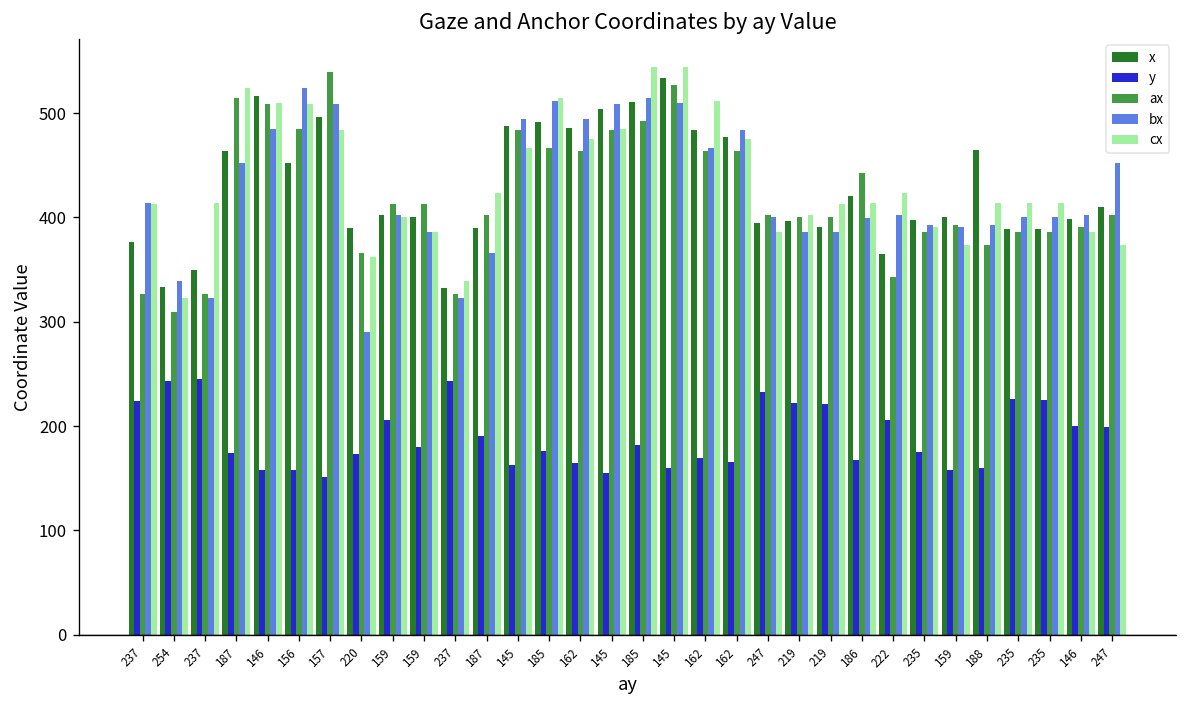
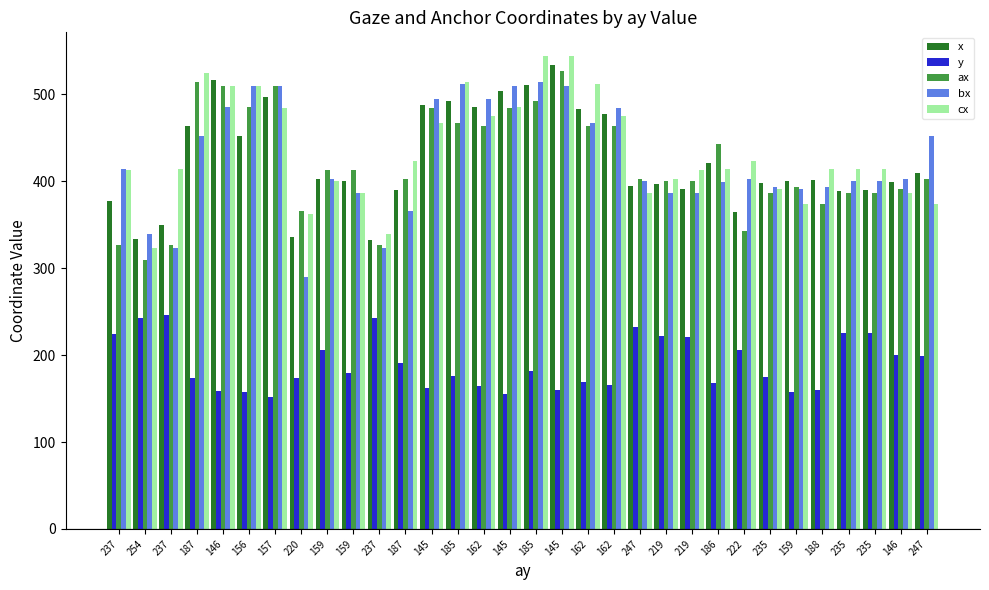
bx, 156: 520 -> 510
ax, 157: 540 -> 510
x, 220: 390 -> 340
x, 188: 460 -> 400
